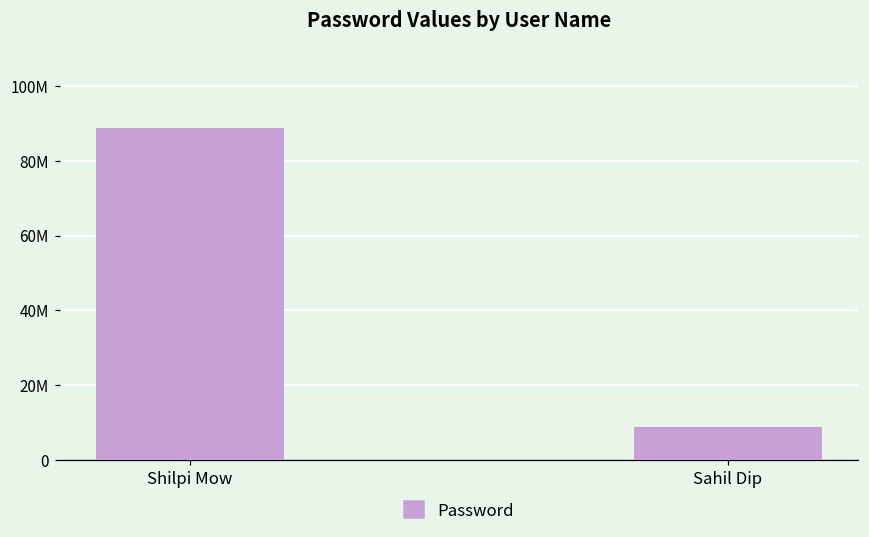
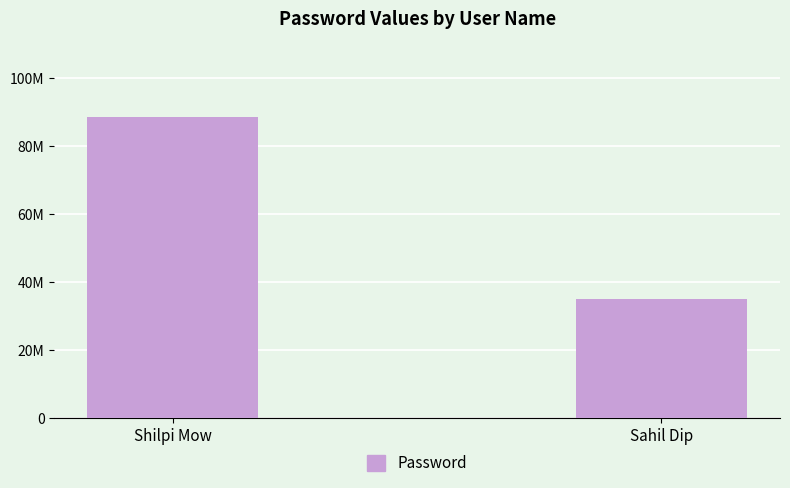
Sahil Dip: 9000000 -> 35000000
